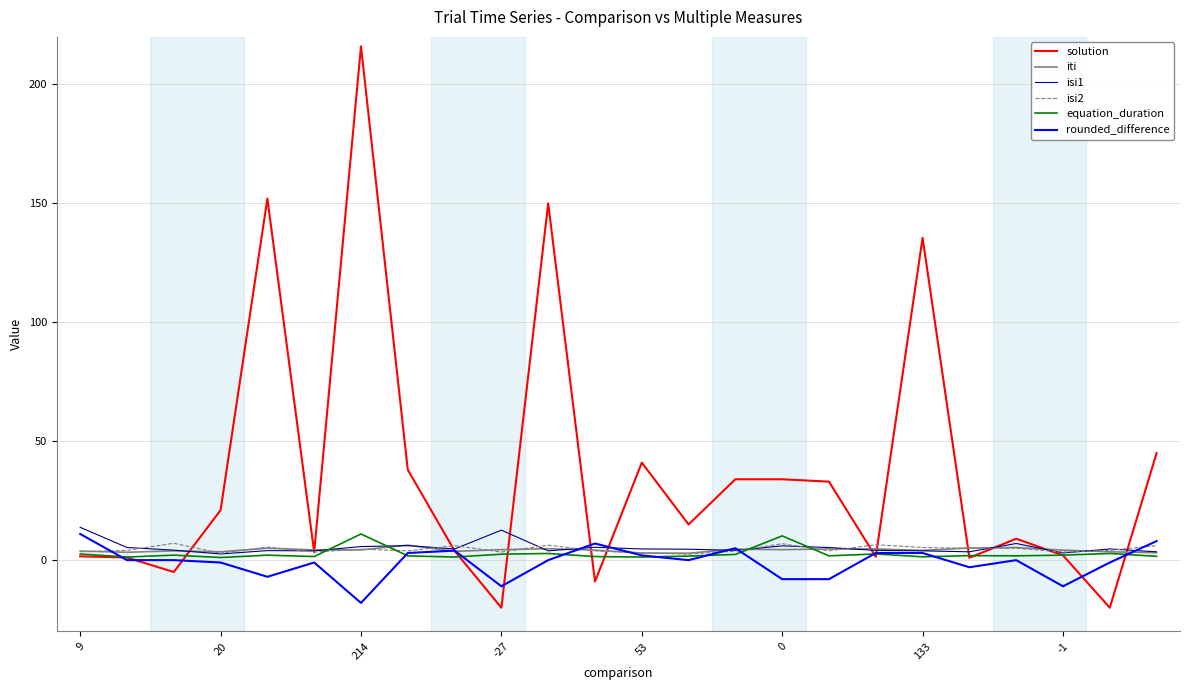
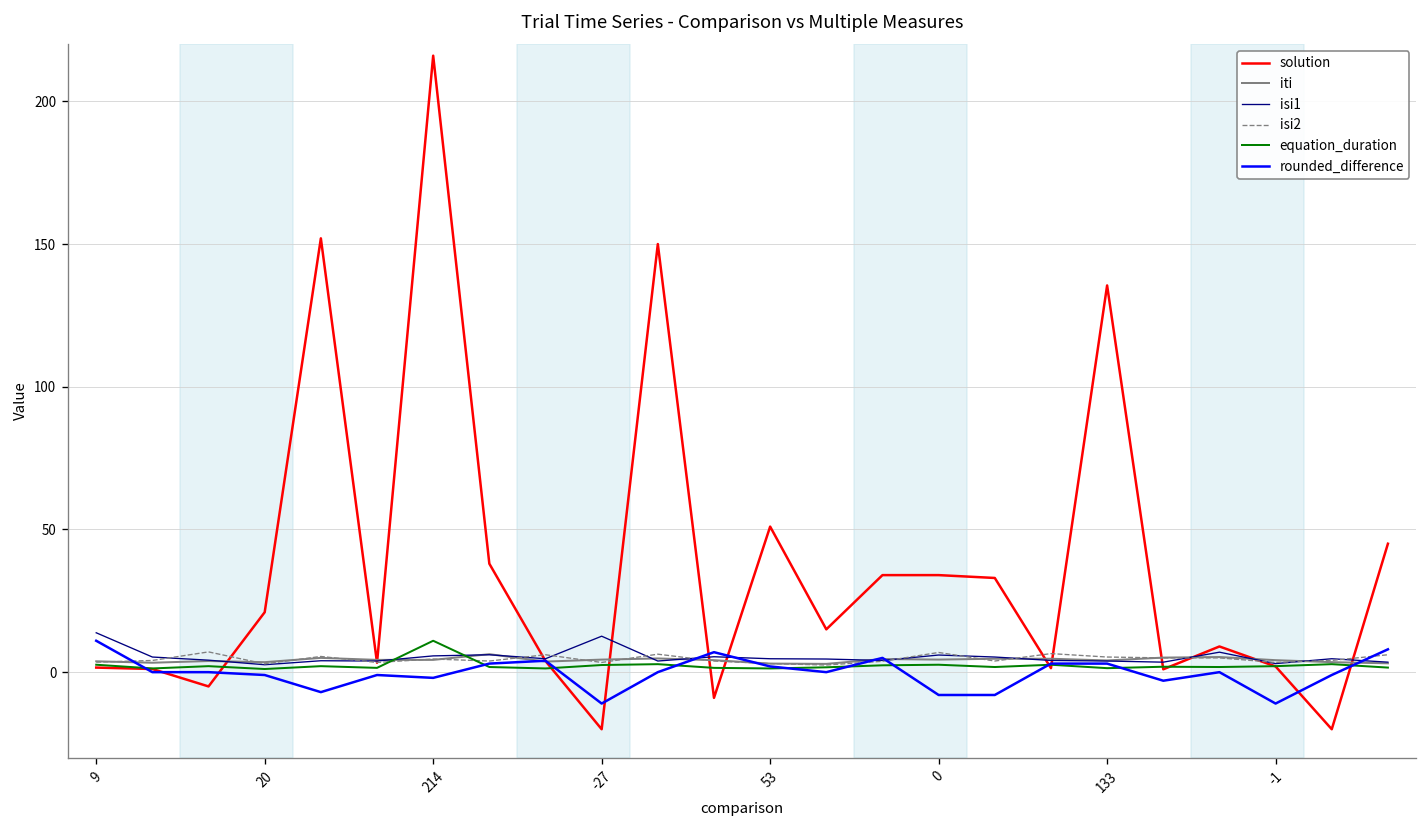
rounded_difference, 214: -18 -> -2
solution, 53: 41 -> 51
equation_duration, 0: 10 -> 3
